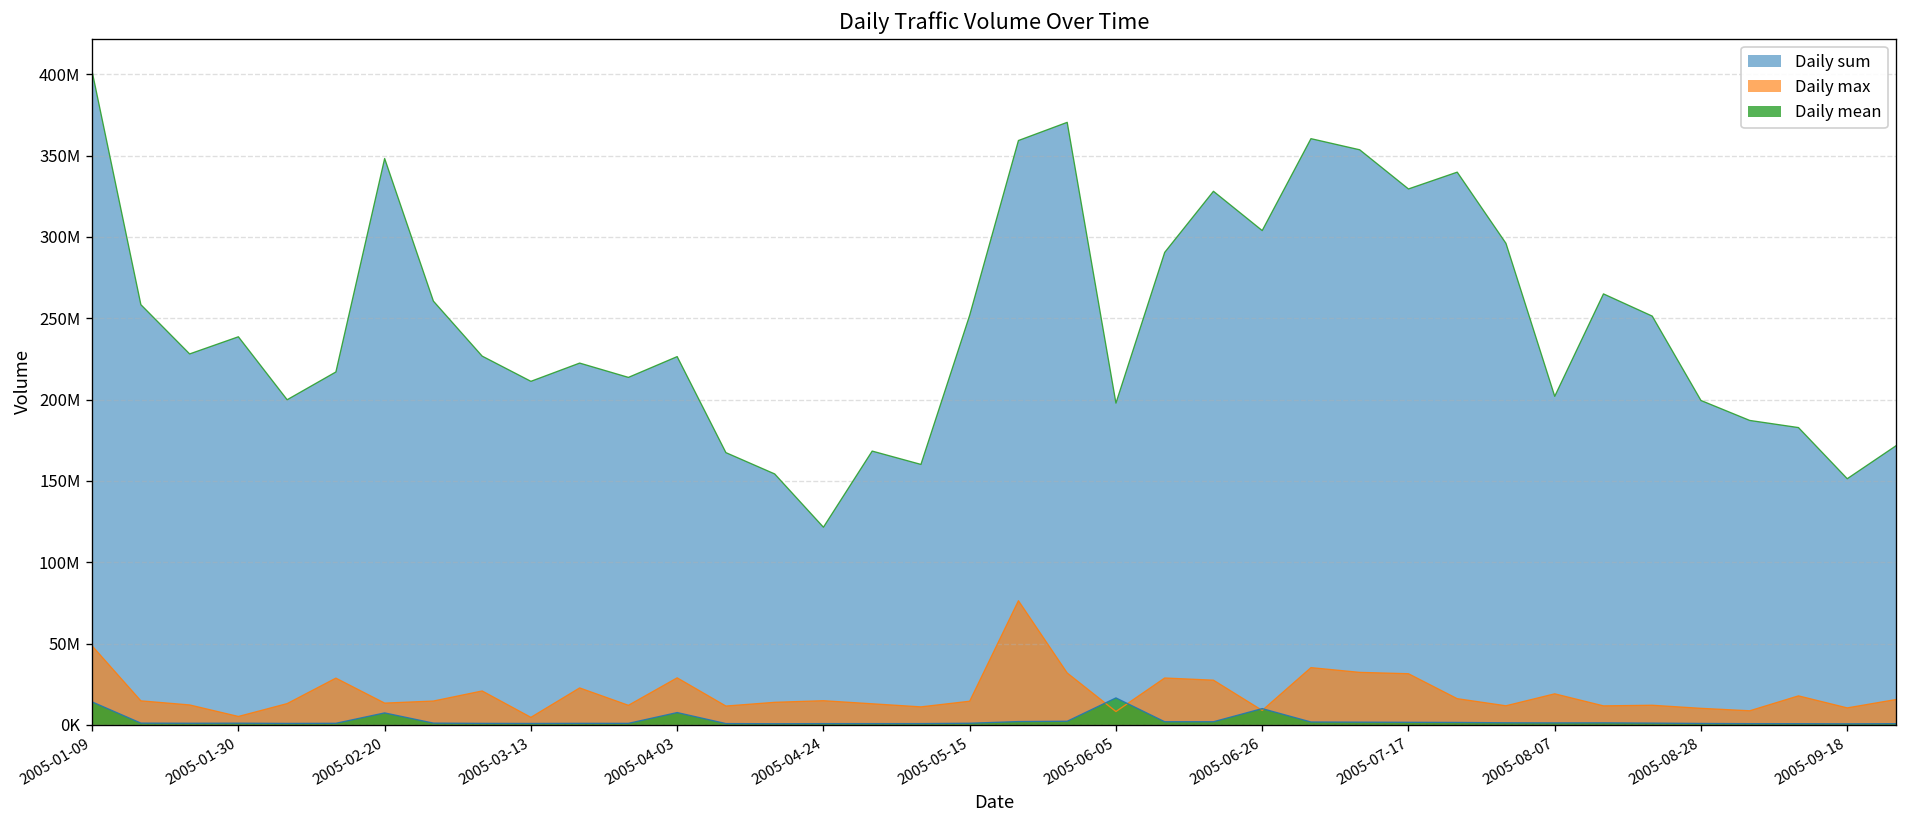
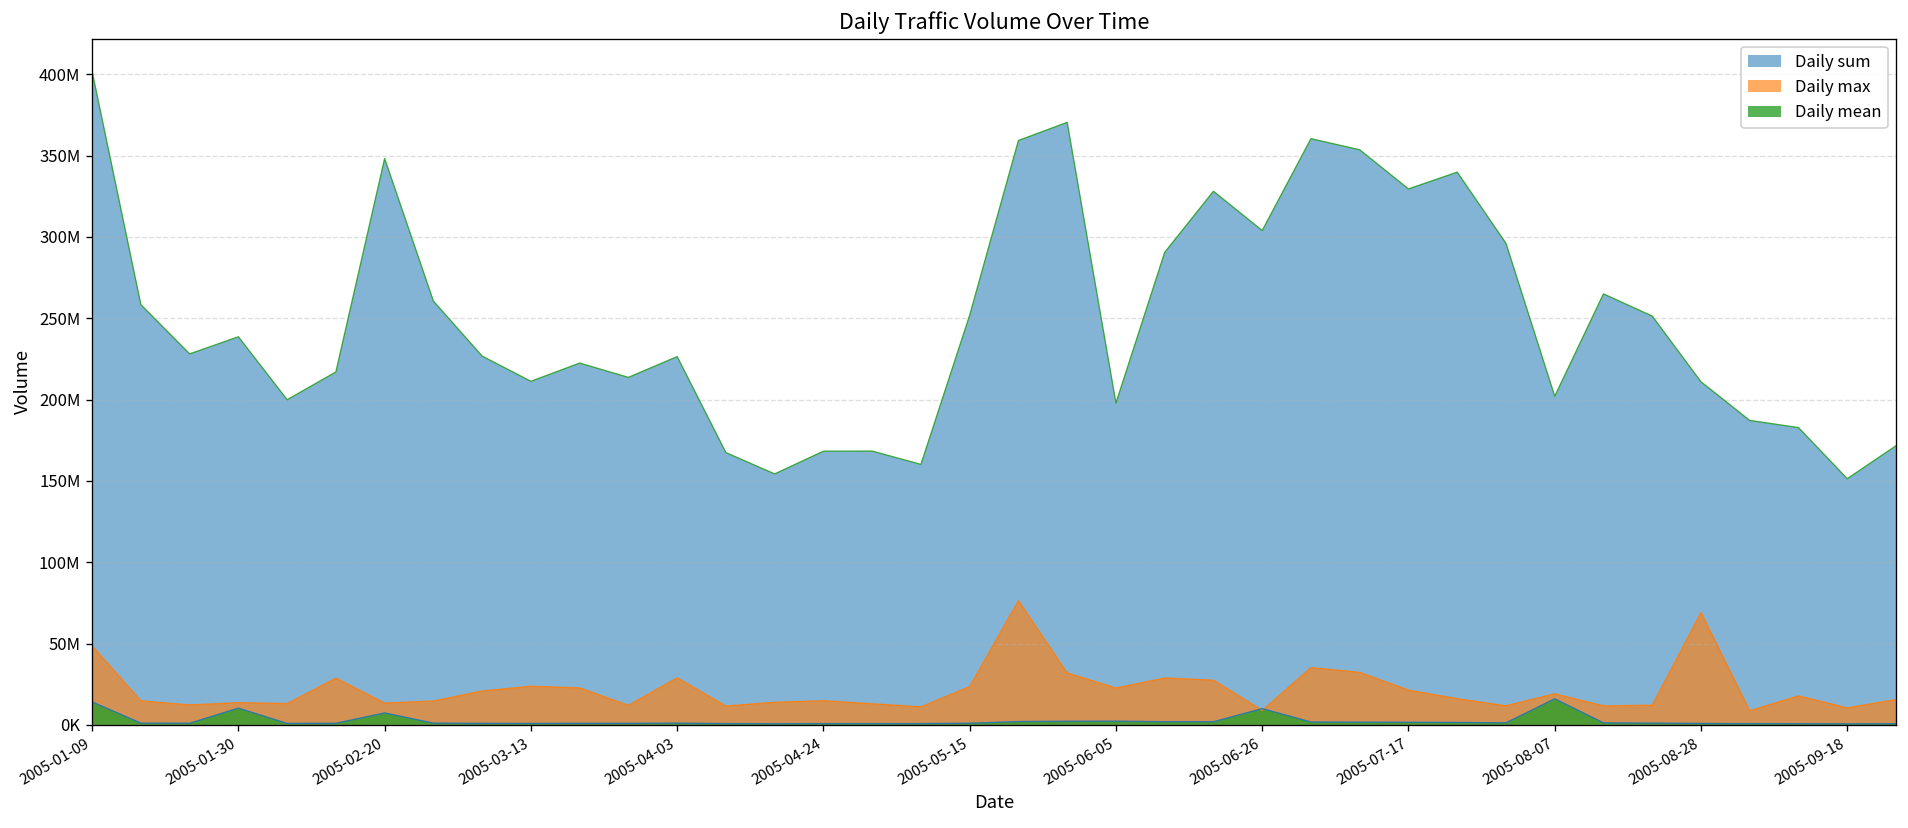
Daily max, 2005-01-30: 5000000 -> 14000000
Daily mean, 2005-01-30: 1000000 -> 10000000
Daily max, 2005-03-13: 5000000 -> 24000000
Daily mean, 2005-04-03: 8000000 -> 1000000
Daily sum, 2005-04-24: 122000000 -> 168000000
Daily max, 2005-05-15: 15000000 -> 24000000
Daily max, 2005-06-05: 8000000 -> 23000000
Daily mean, 2005-06-05: 17000000 -> 2000000
Daily max, 2005-07-17: 31000000 -> 21000000
Daily mean, 2005-08-07: 1000000 -> 16000000
Daily sum, 2005-08-28: 199000000 -> 211000000
Daily max, 2005-08-28: 10000000 -> 69000000
